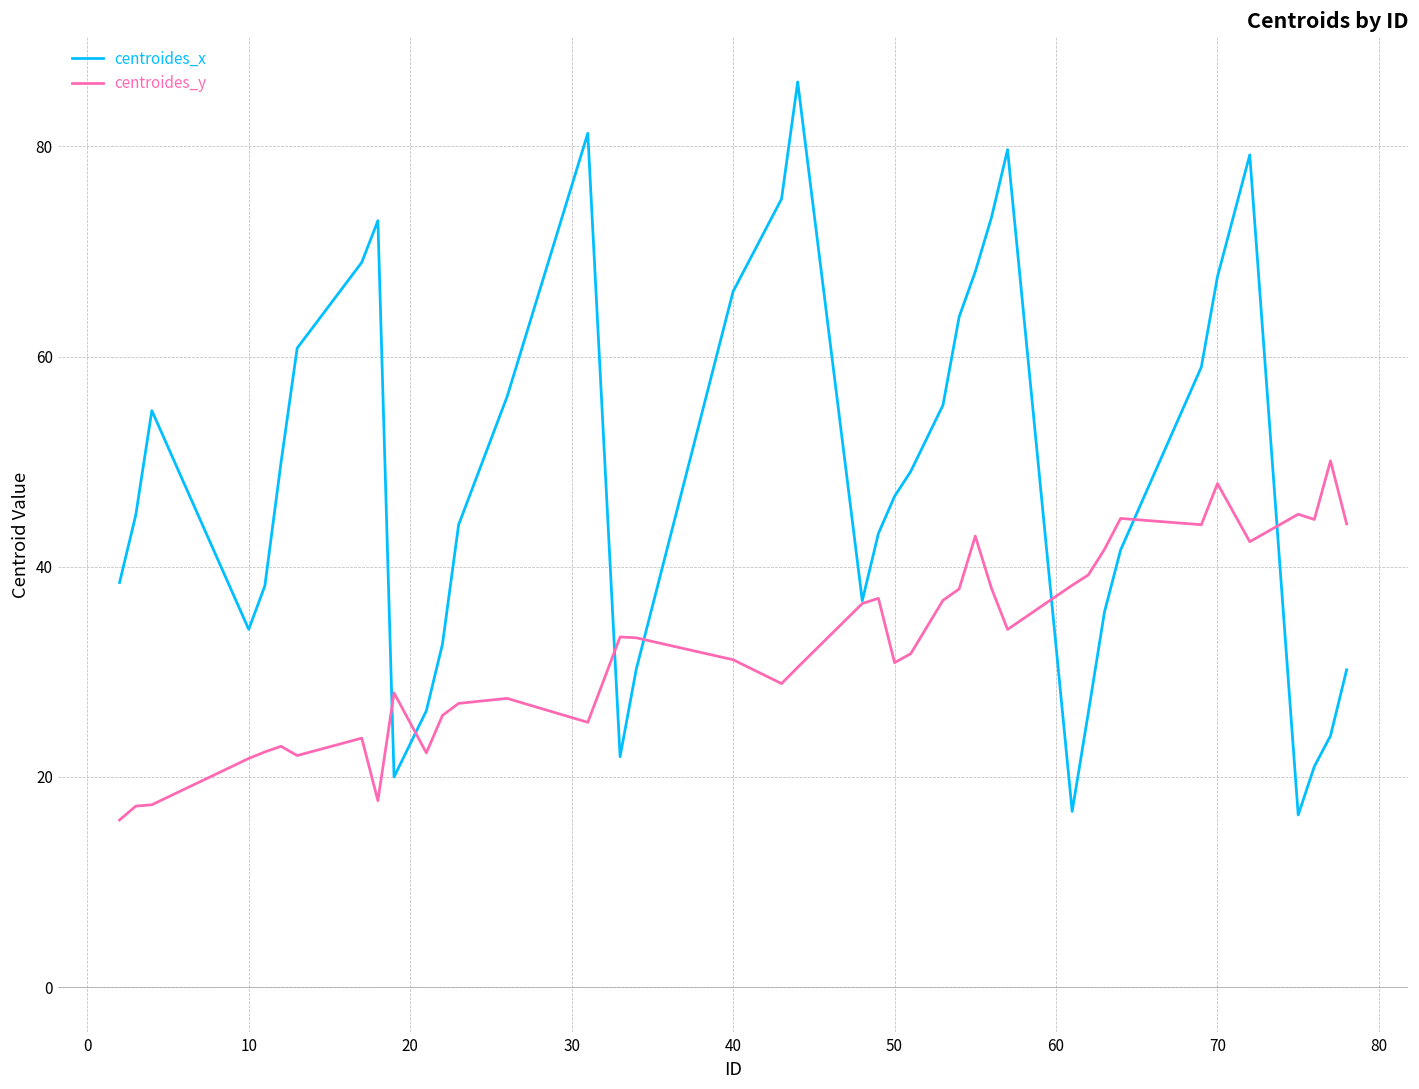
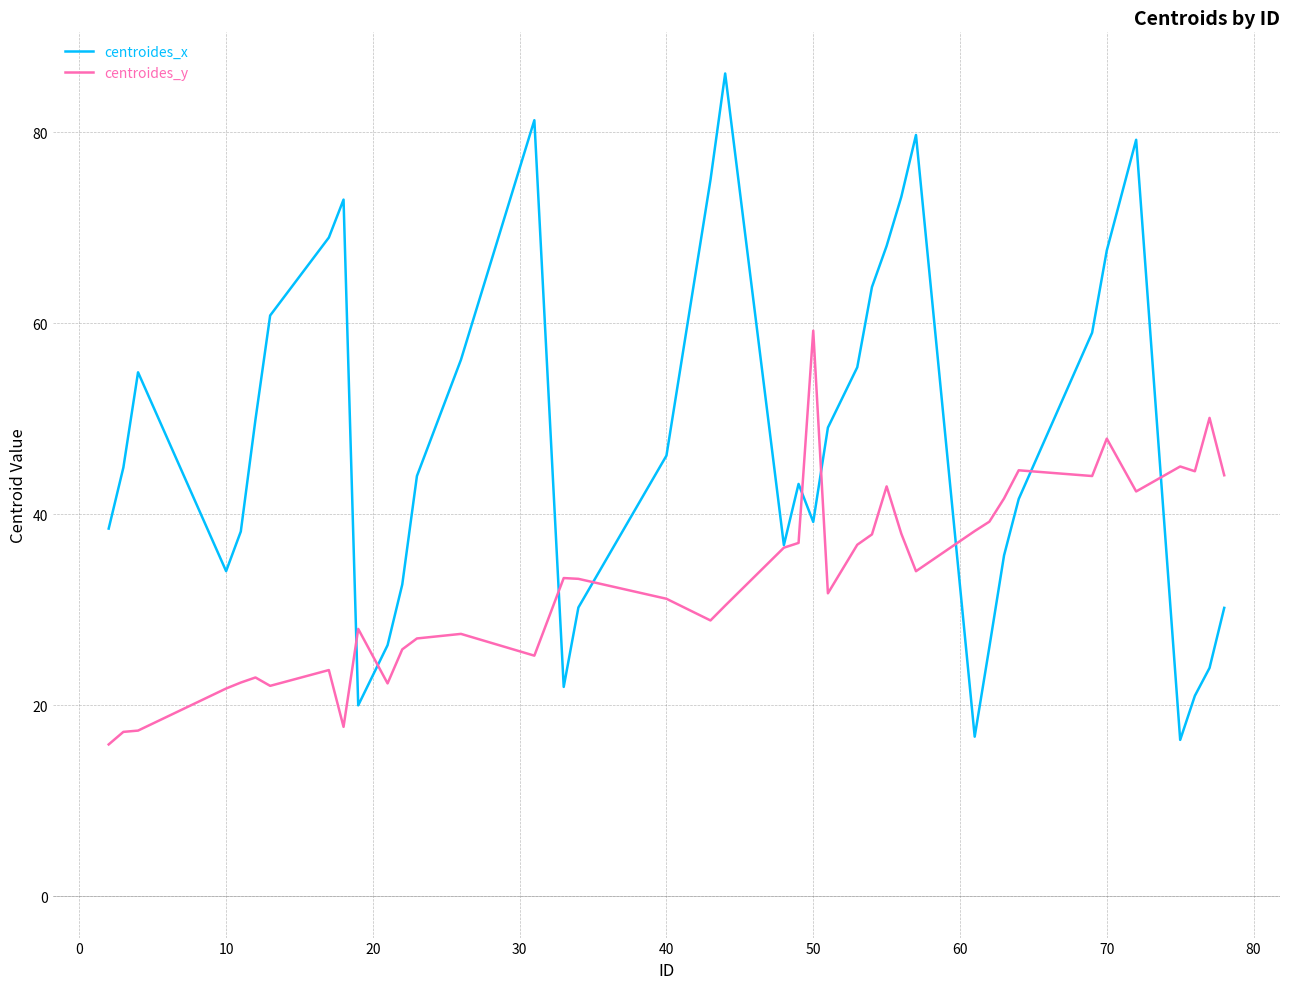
centroides_x, 40: 66 -> 46
centroides_x, 50: 47 -> 39
centroides_y, 50: 31 -> 59
